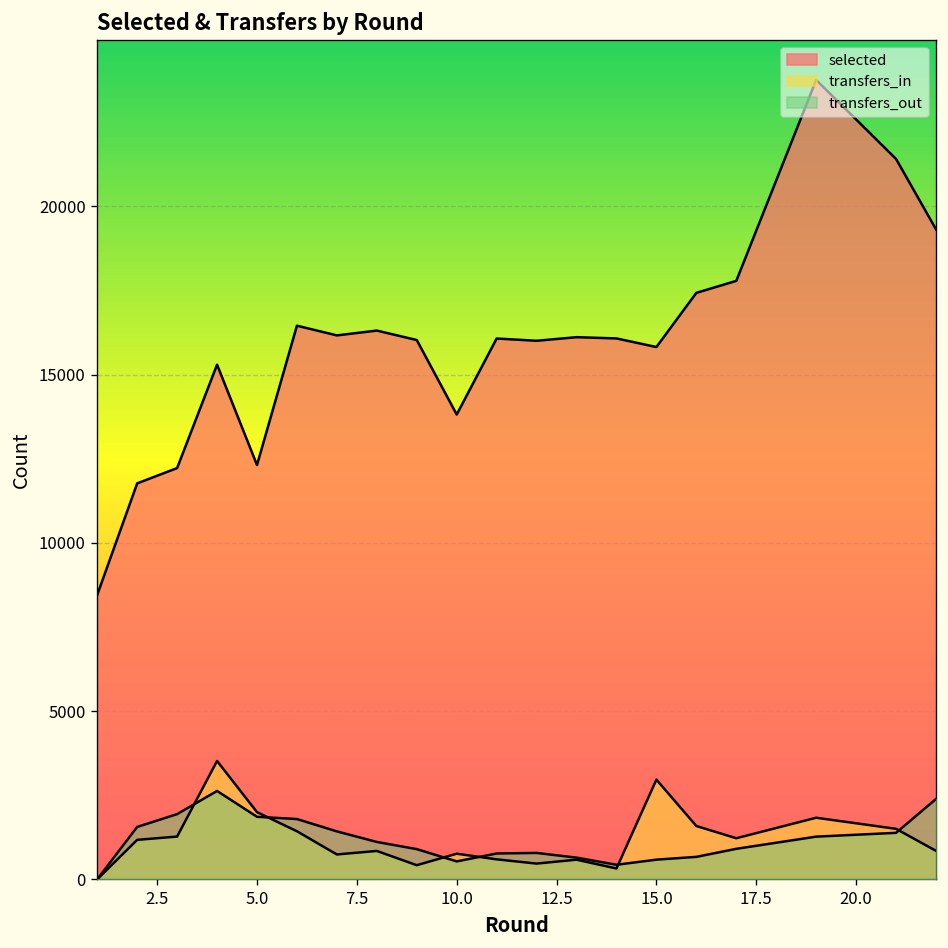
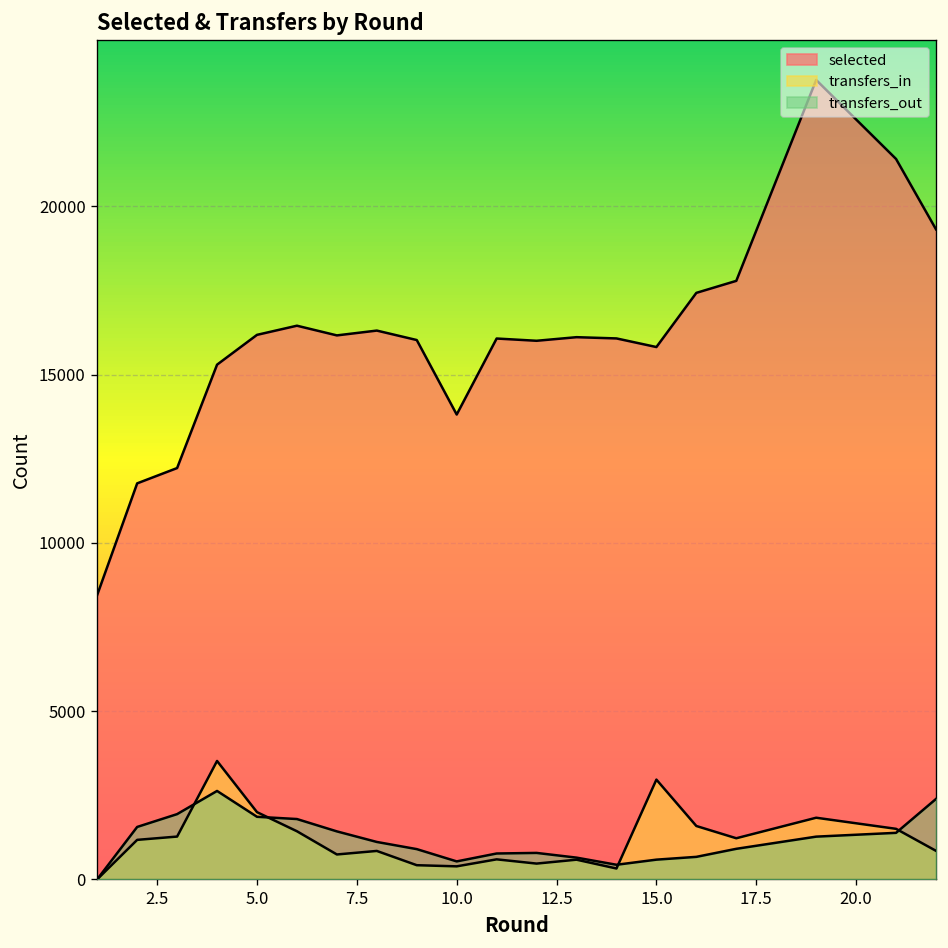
selected, 5.0: 12300 -> 16200
transfers_in, 10.0: 800 -> 400
